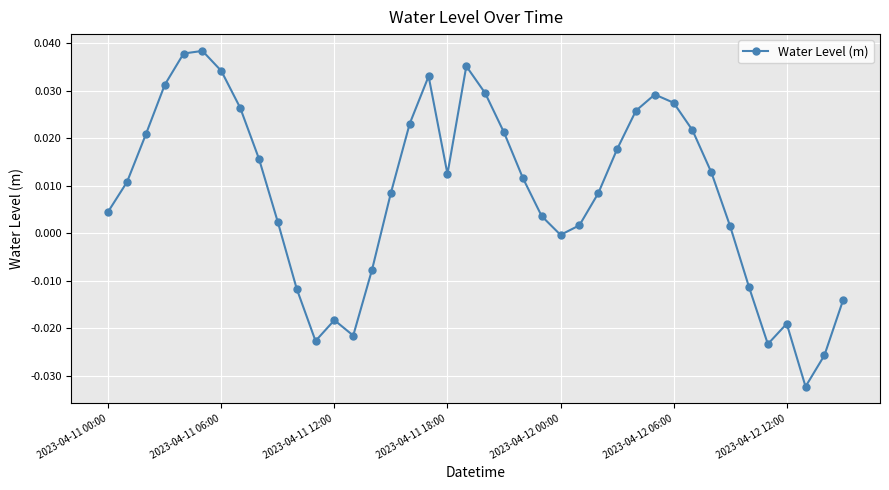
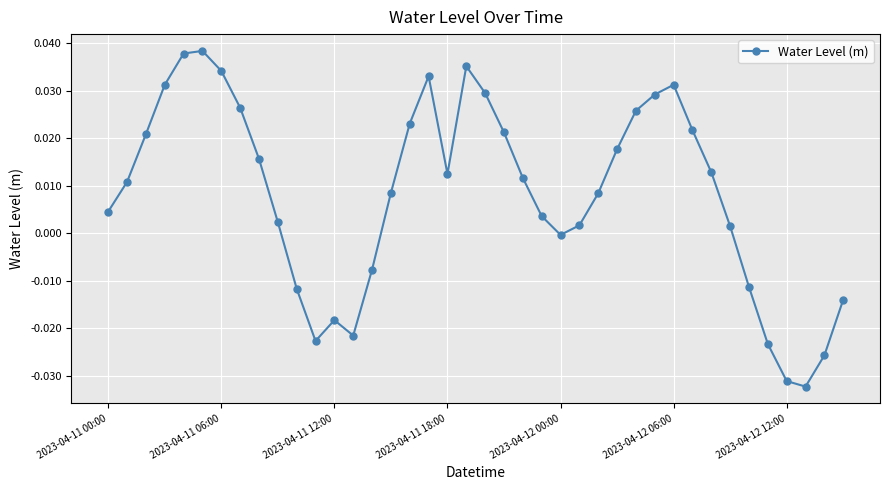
2023-04-12 06:00: 0.027 -> 0.031
2023-04-12 12:00: -0.019 -> -0.031
